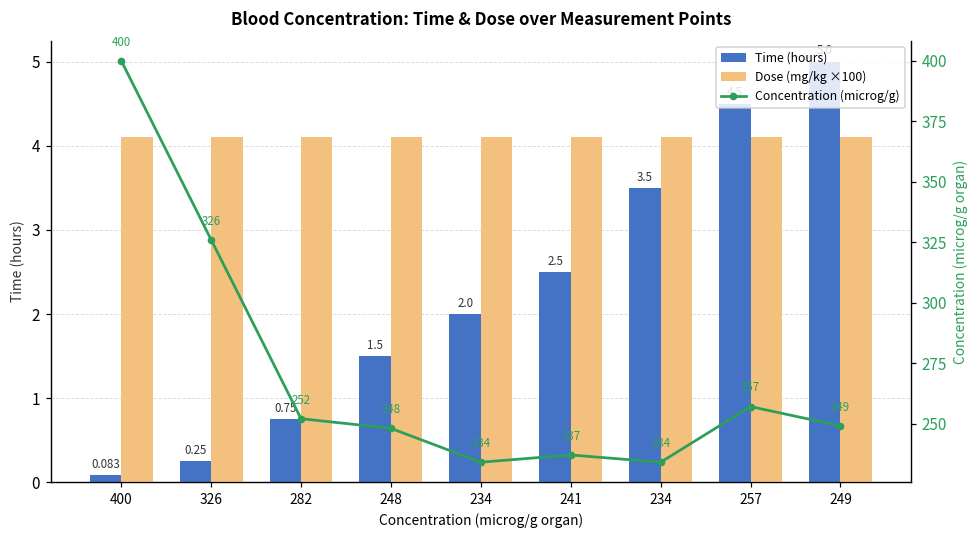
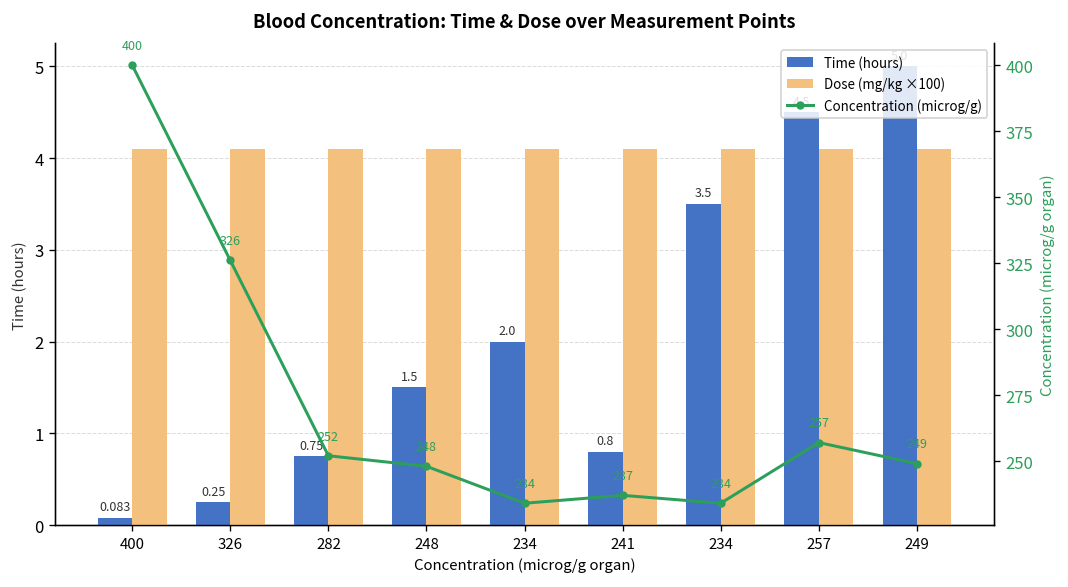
Time (hours), 241: 2.5 -> 0.8
